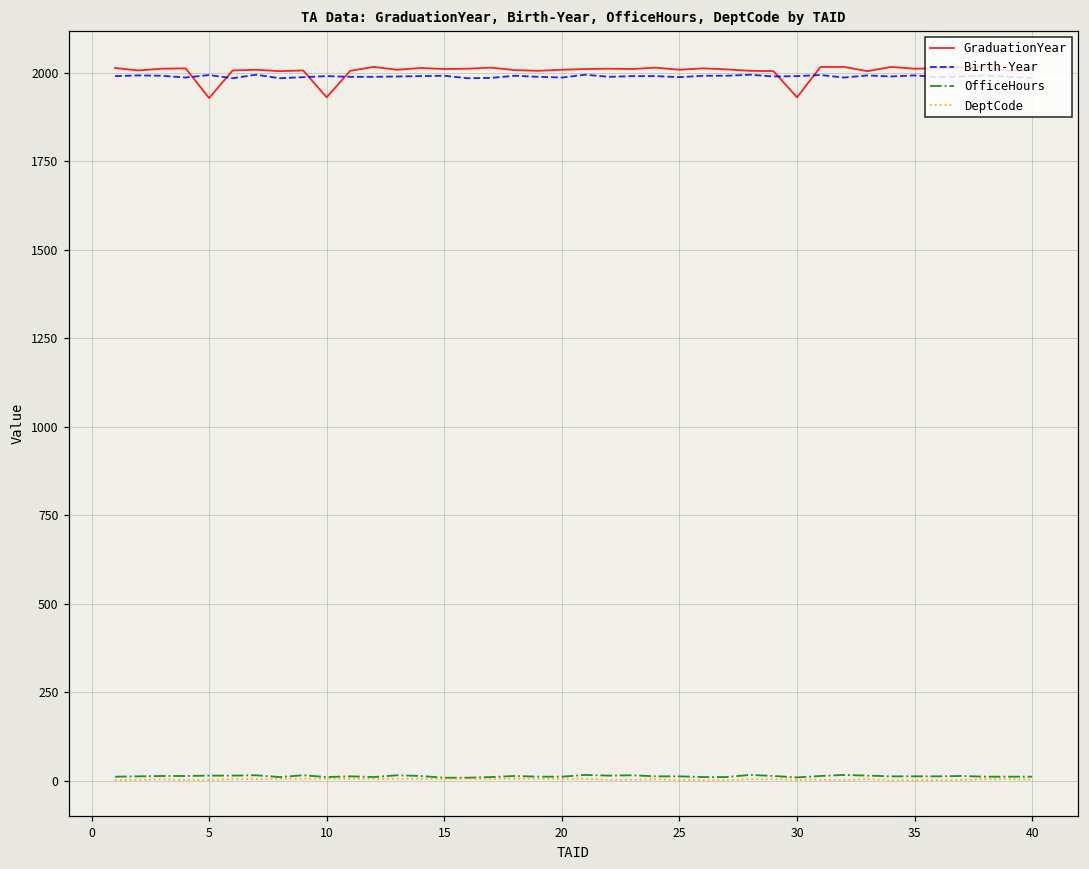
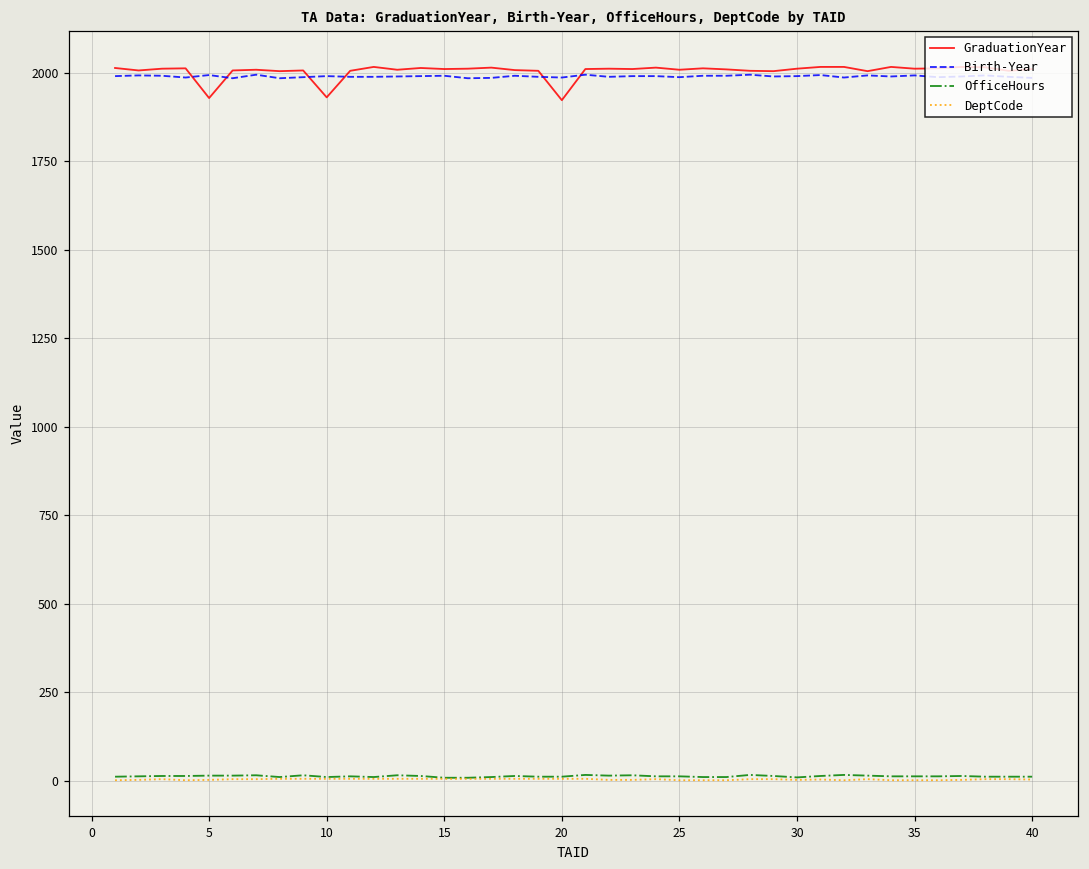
GraduationYear, 20: 2010 -> 1920
GraduationYear, 30: 1930 -> 2010
